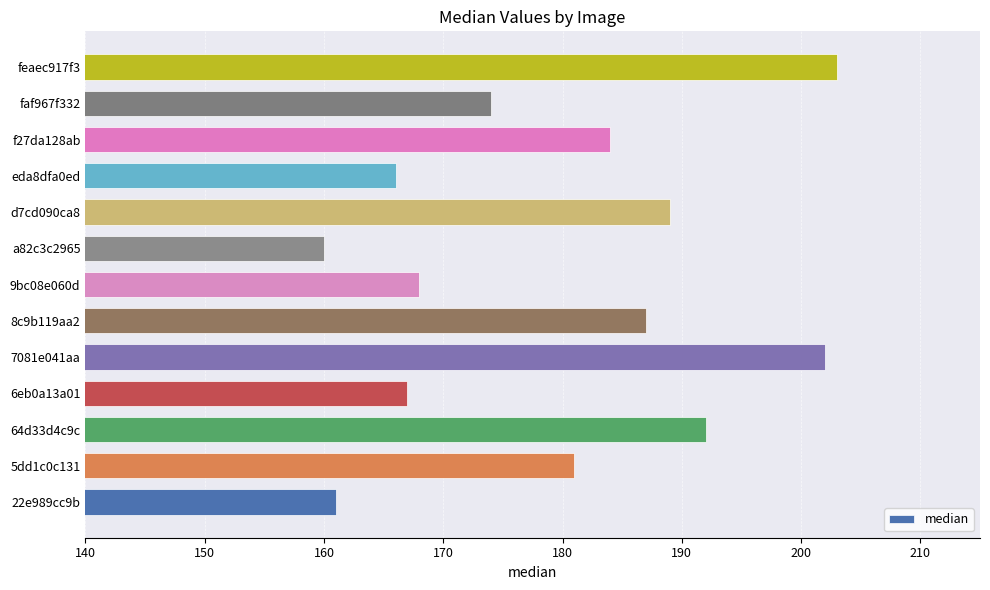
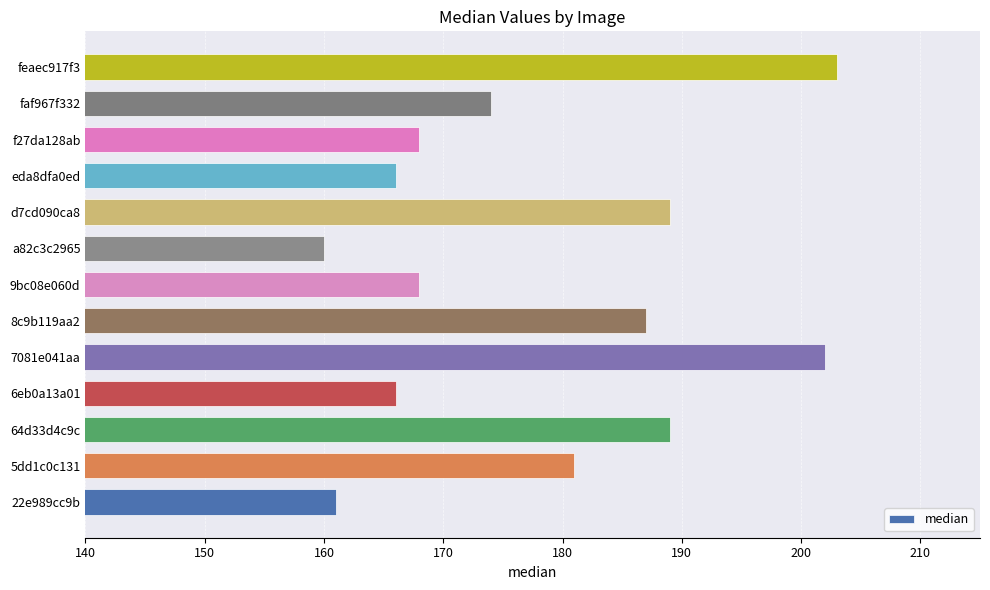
f27da128ab: 184 -> 168
6eb0a13a01: 167 -> 166
64d33d4c9c: 192 -> 189
